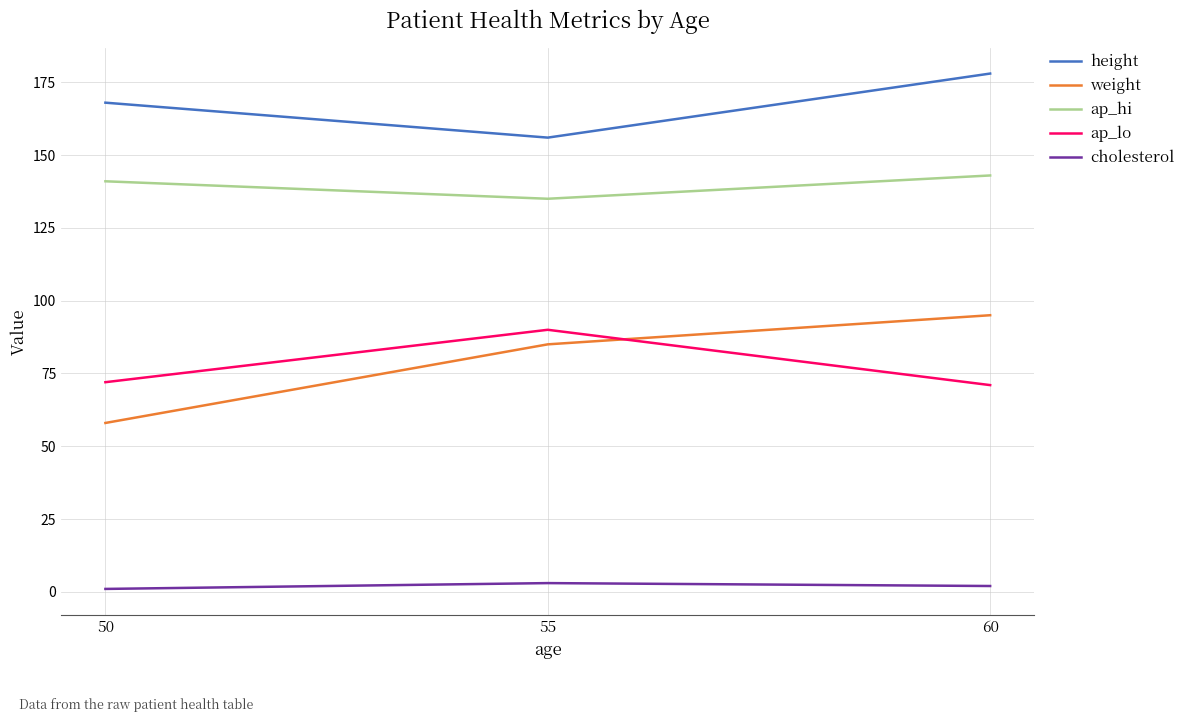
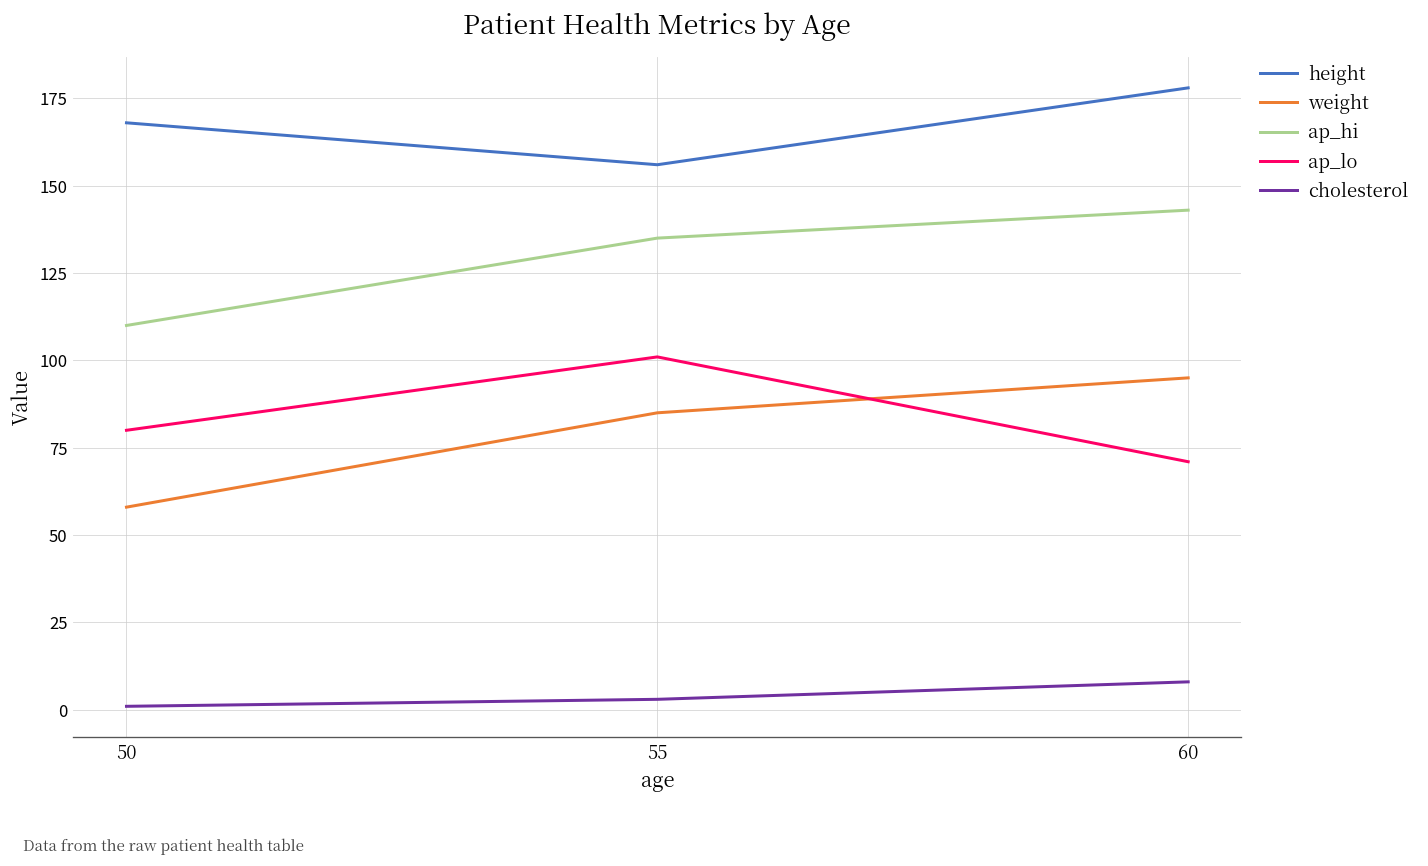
ap_hi, 50: 141 -> 110
ap_lo, 50: 72 -> 80
ap_lo, 55: 90 -> 101
cholesterol, 60: 2 -> 8
